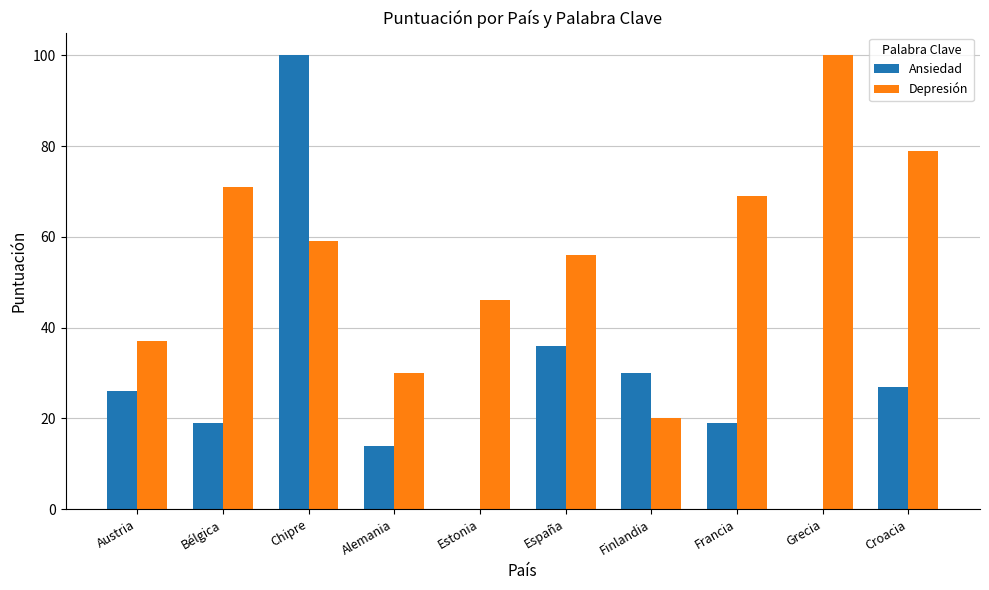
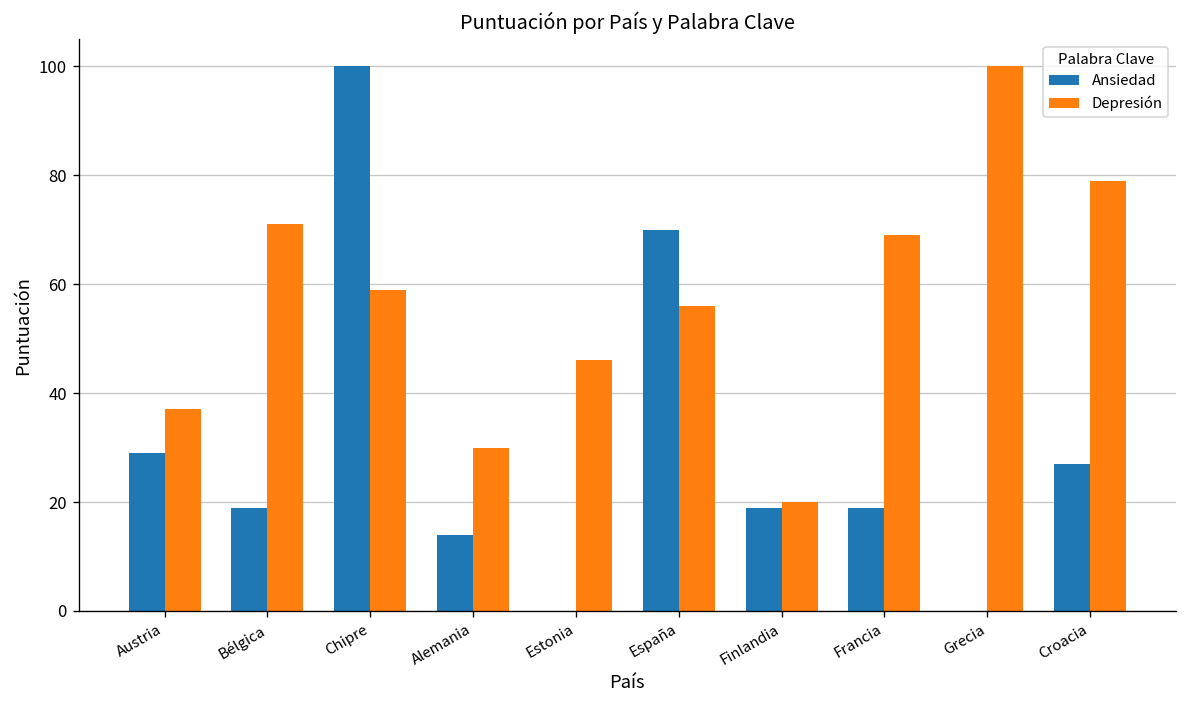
Ansiedad, Austria: 26 -> 29
Ansiedad, España: 36 -> 70
Ansiedad, Finlandia: 30 -> 19
